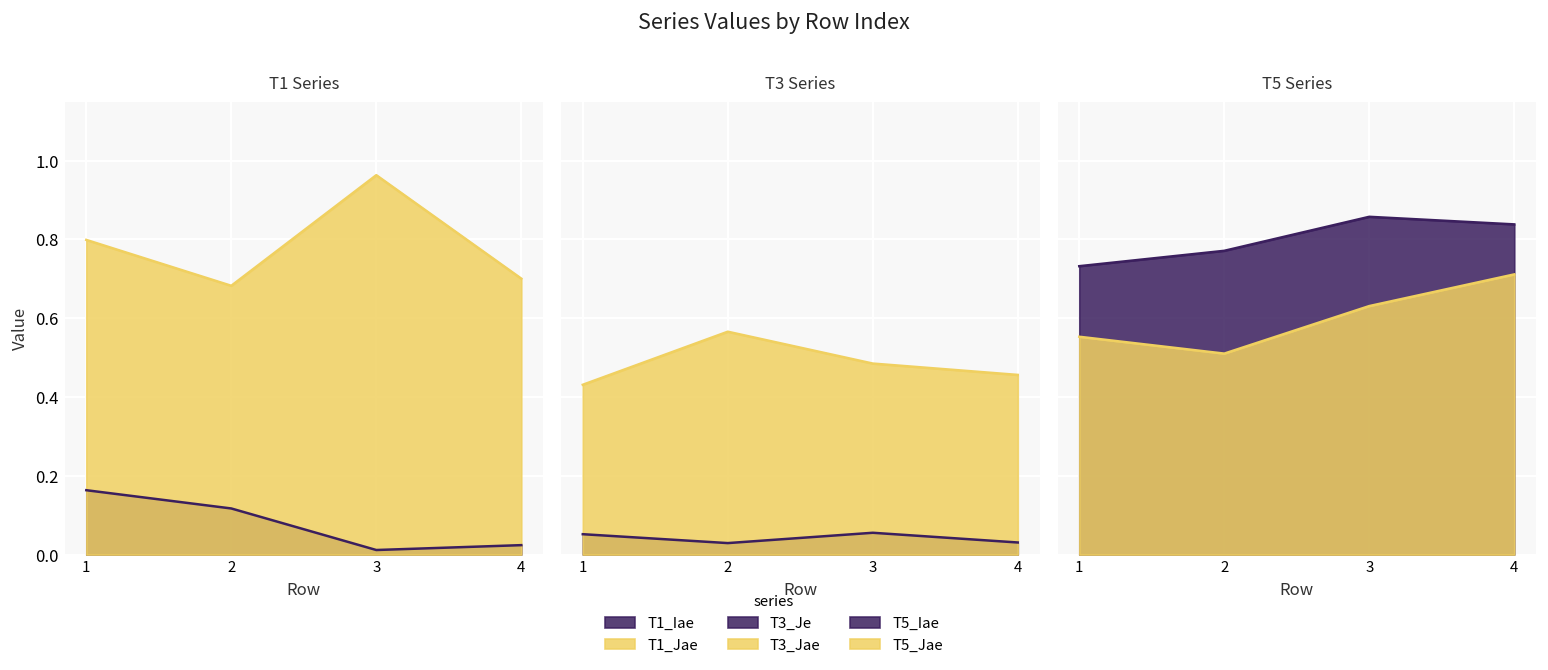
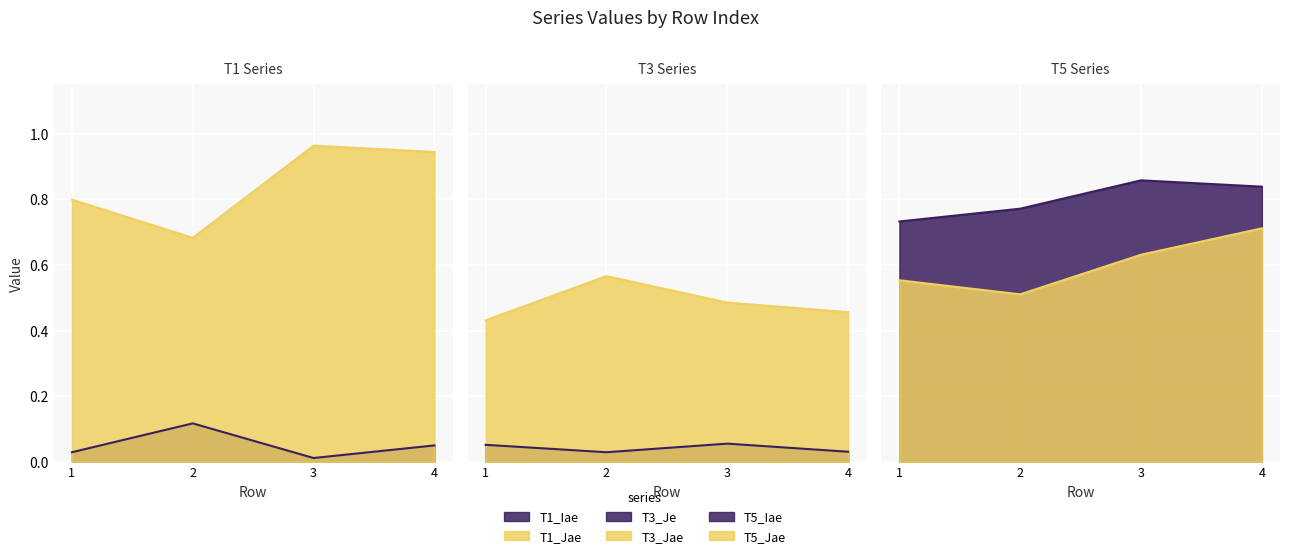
T1 Series, T1_Iae, 1: 0.16 -> 0.03
T1 Series, T1_Iae, 4: 0.02 -> 0.05
T1 Series, T1_Jae, 4: 0.70 -> 0.94
